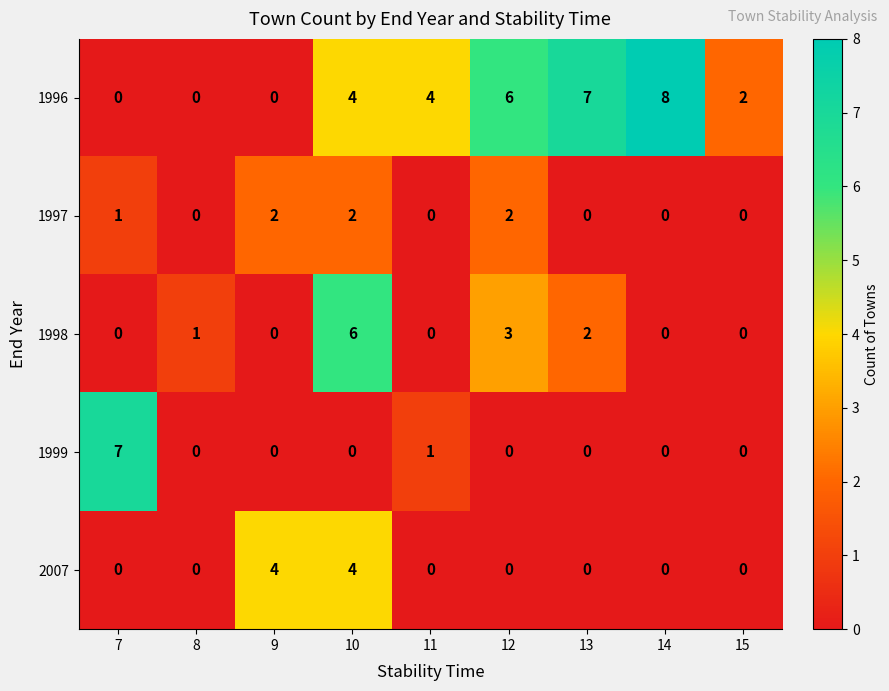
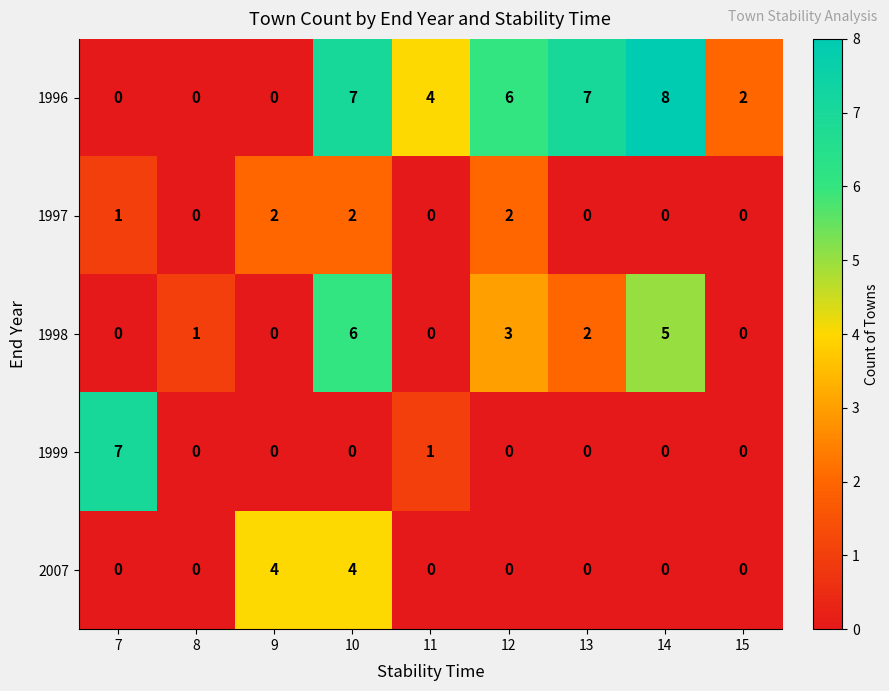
1996, 10: 4 -> 7
1998, 14: 0 -> 5
